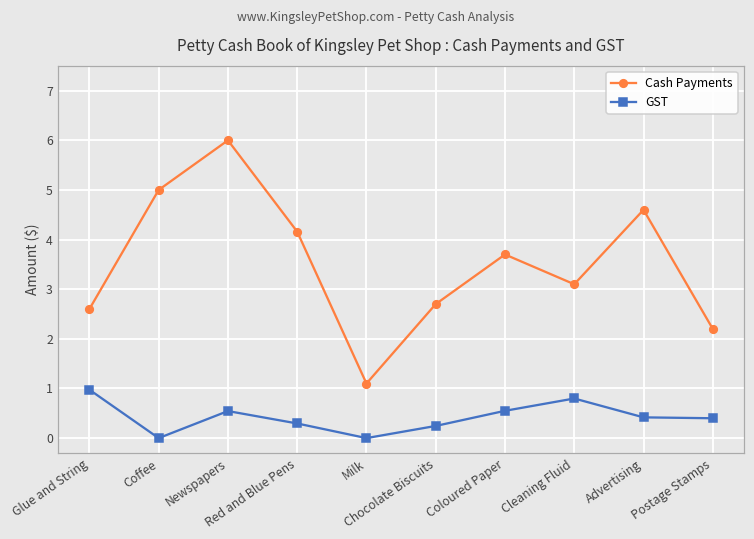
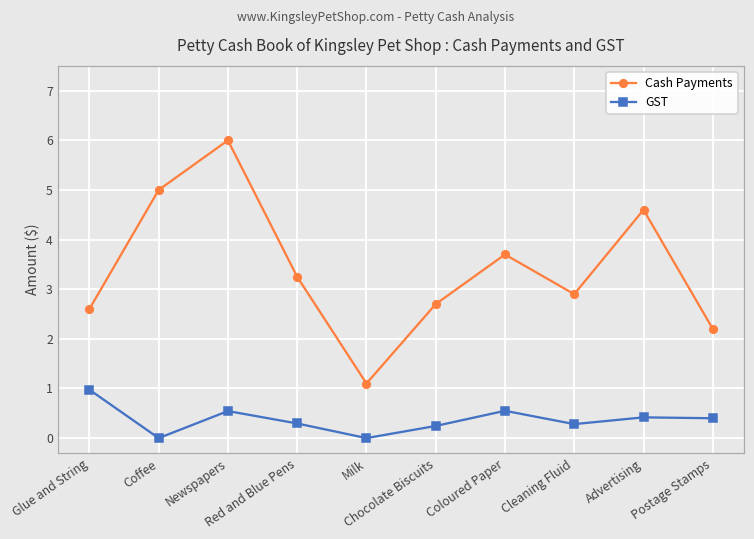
Cash Payments, Red and Blue Pens: 4.2 -> 3.3
Cash Payments, Cleaning Fluid: 3.1 -> 2.9
GST, Cleaning Fluid: 0.8 -> 0.3
